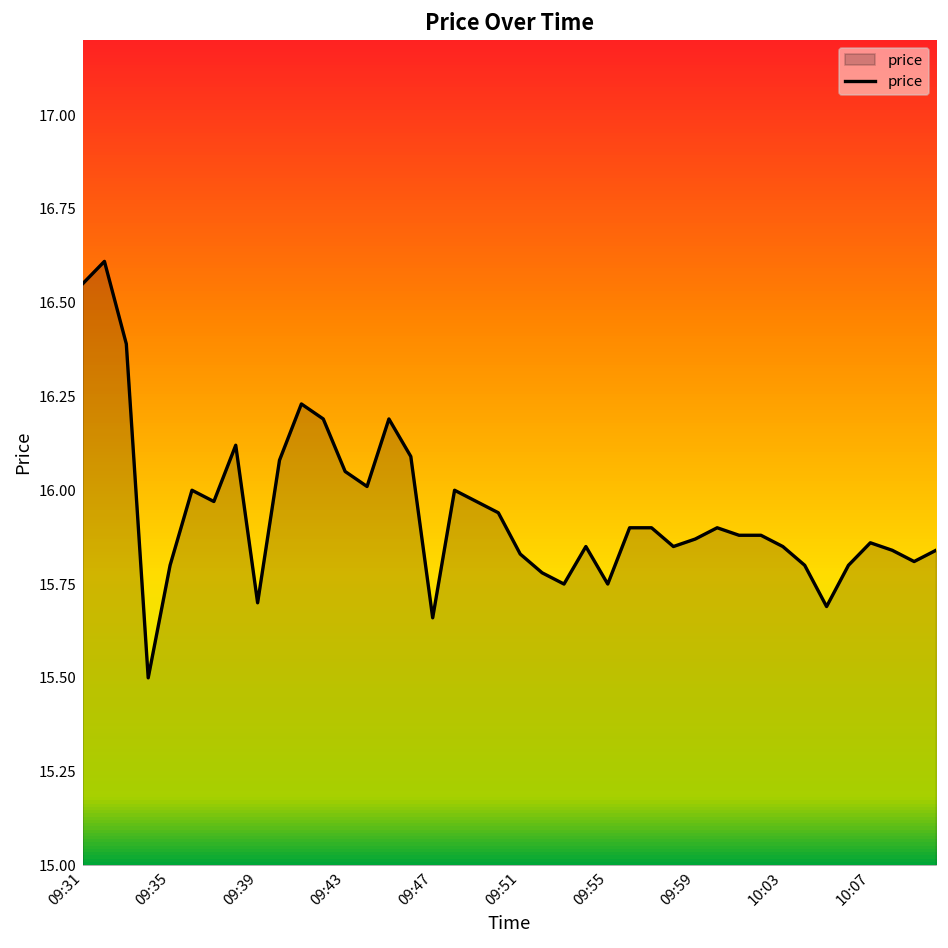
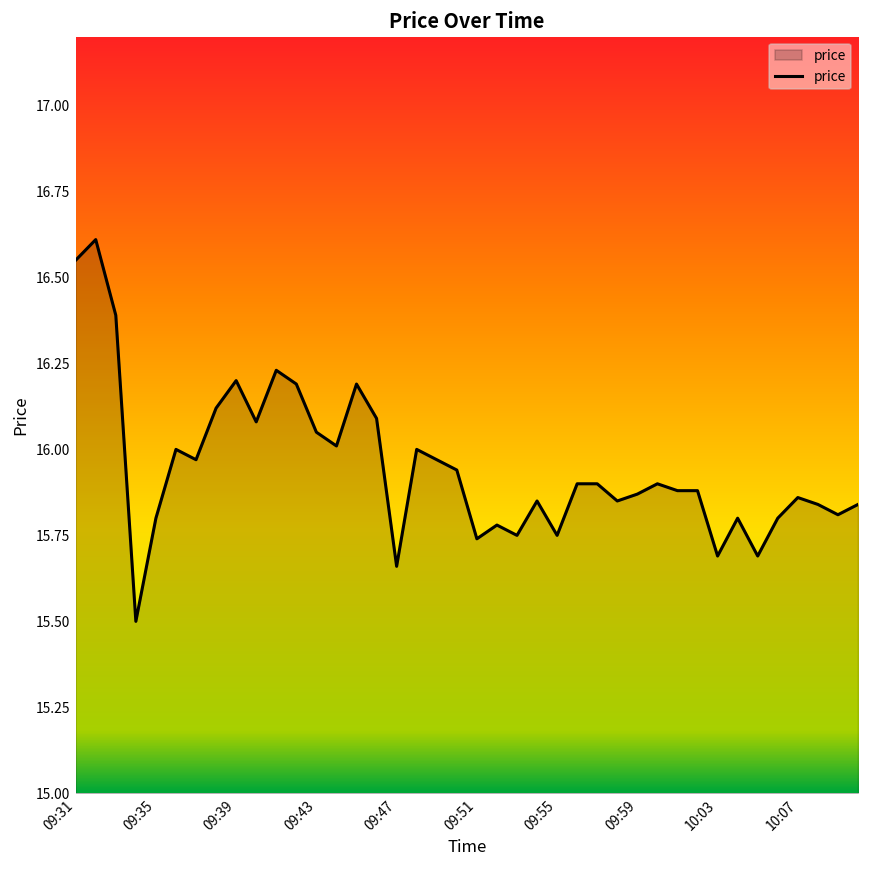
09:39: 15.7 -> 16.2
09:51: 15.83 -> 15.74
10:03: 15.85 -> 15.69
